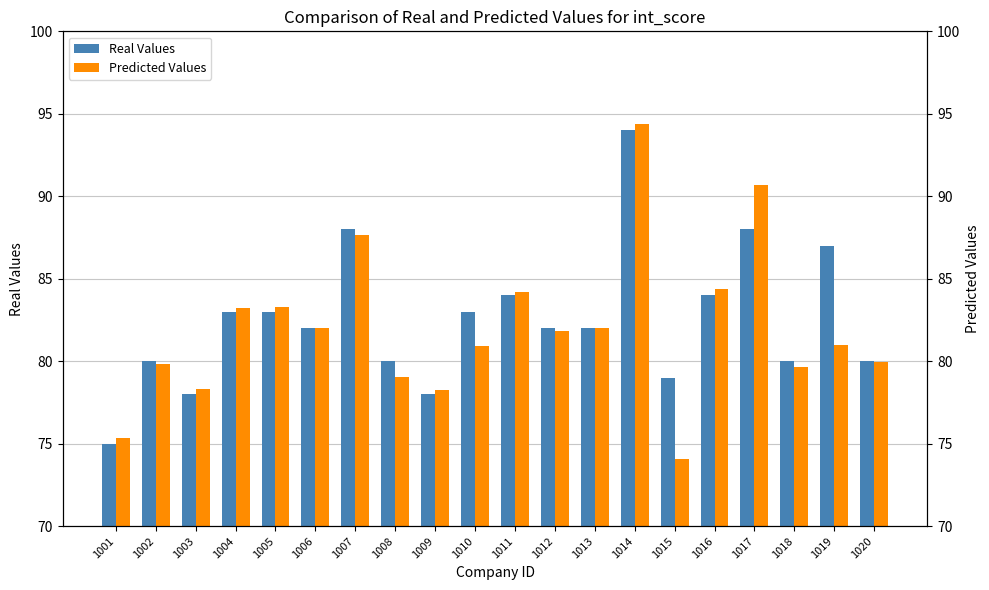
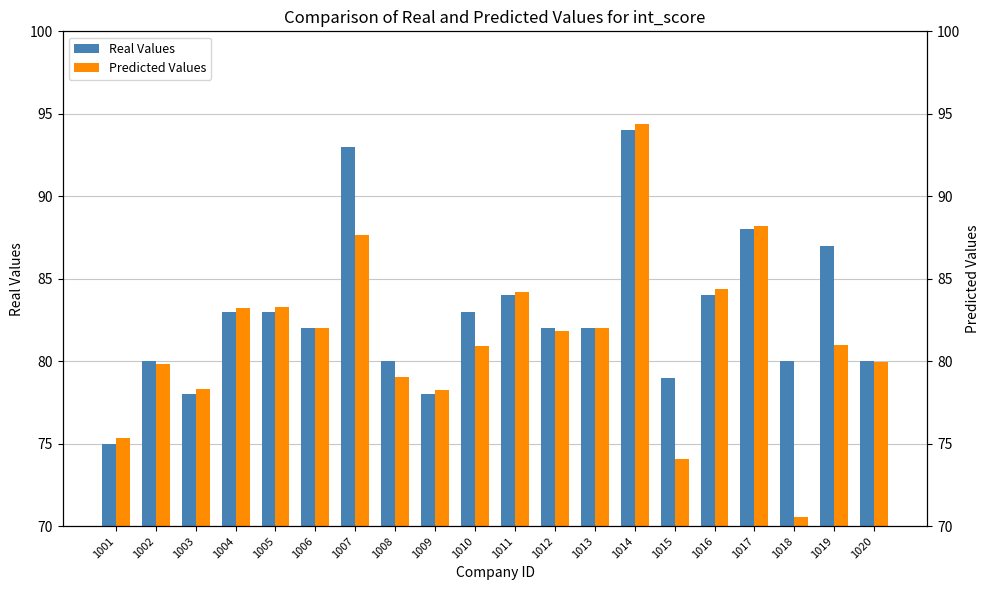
Real Values, 1007: 88 -> 93
Predicted Values, 1017: 90.7 -> 88.2
Predicted Values, 1018: 79.7 -> 70.6
